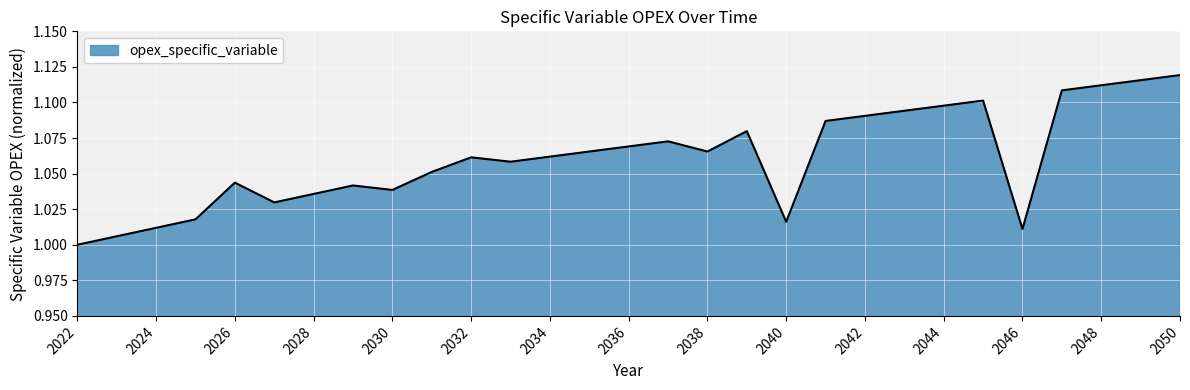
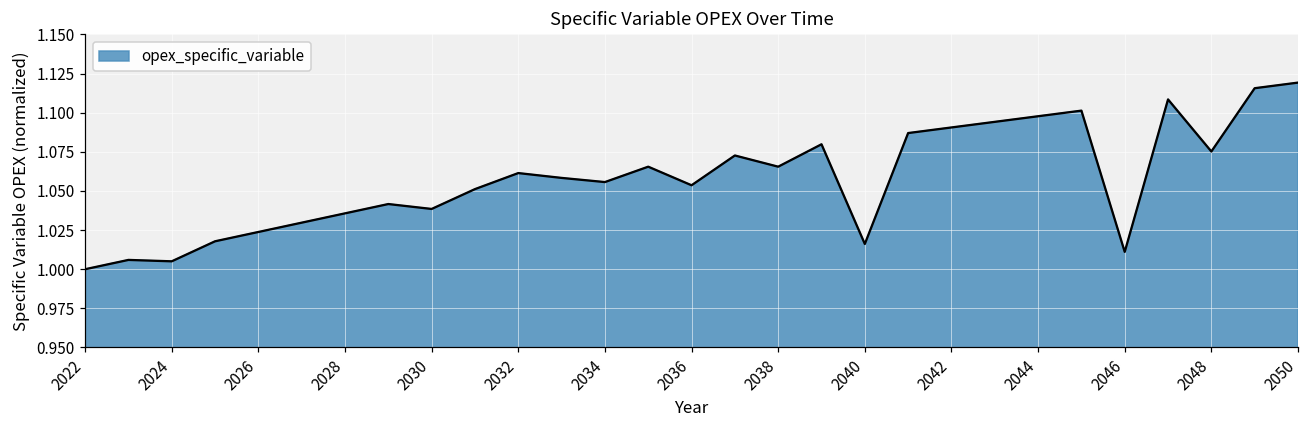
2024: 1.012 -> 1.005
2026: 1.044 -> 1.024
2034: 1.062 -> 1.056
2036: 1.069 -> 1.054
2048: 1.112 -> 1.075
